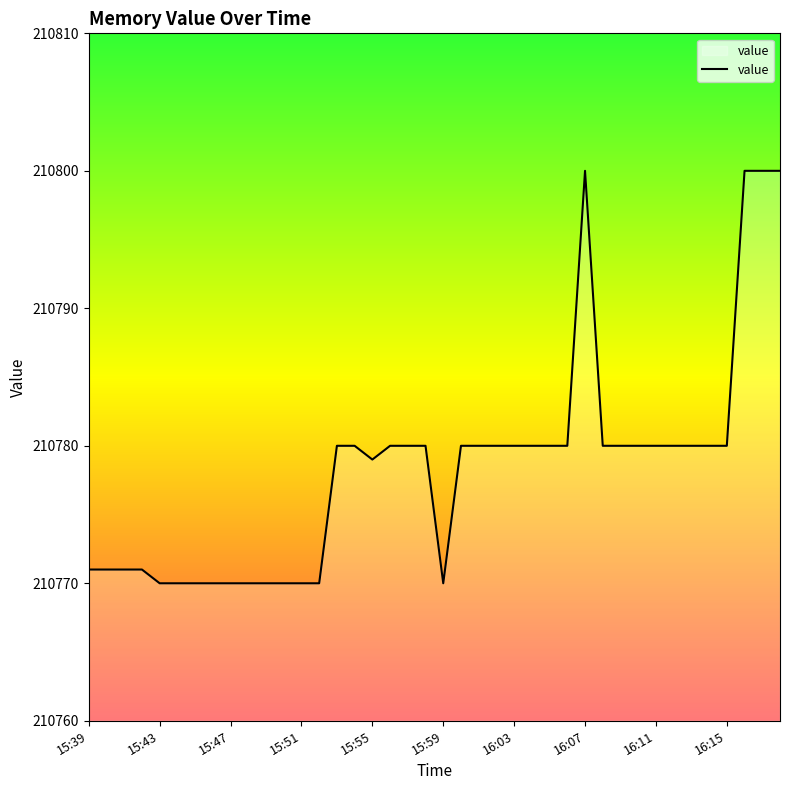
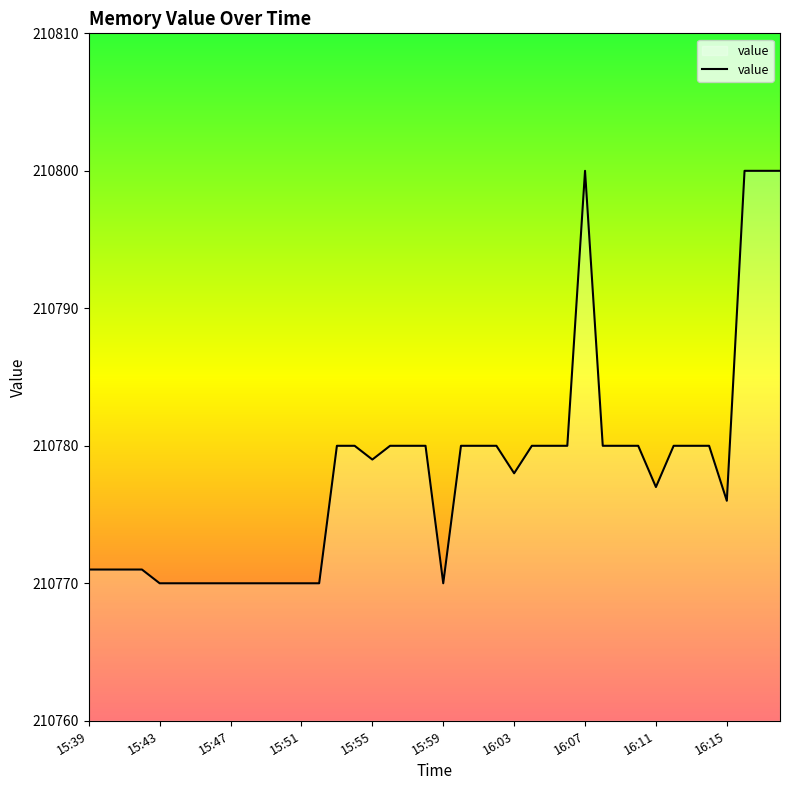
16:03: 210780 -> 210778
16:11: 210780 -> 210777
16:15: 210780 -> 210776
